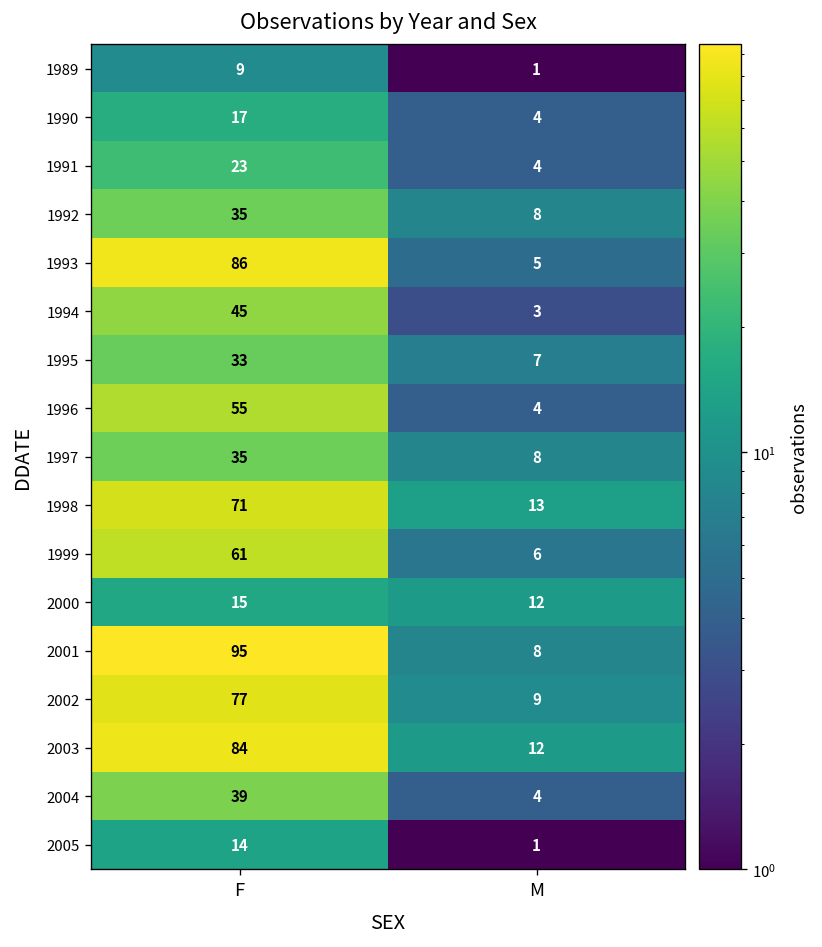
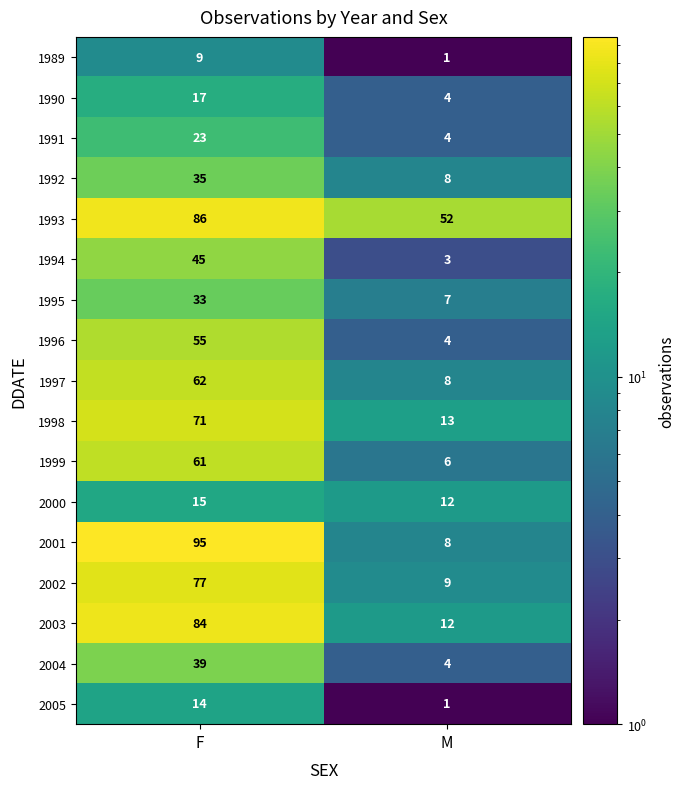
1993, M: 5 -> 52
1997, F: 35 -> 62
